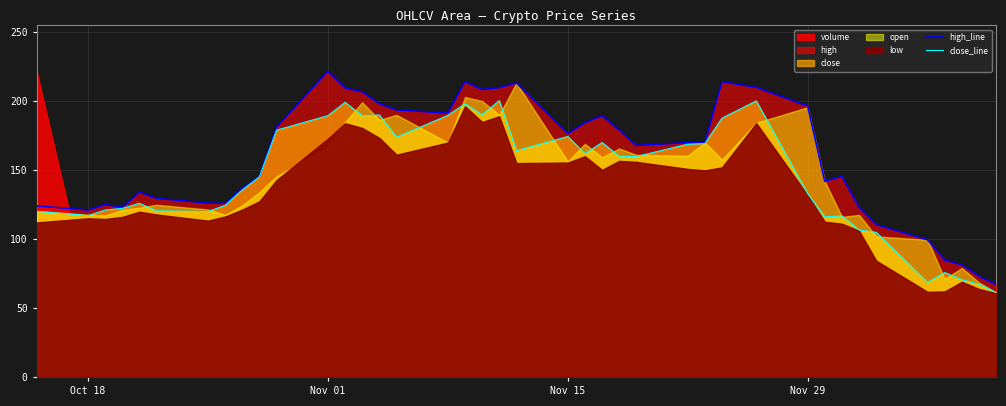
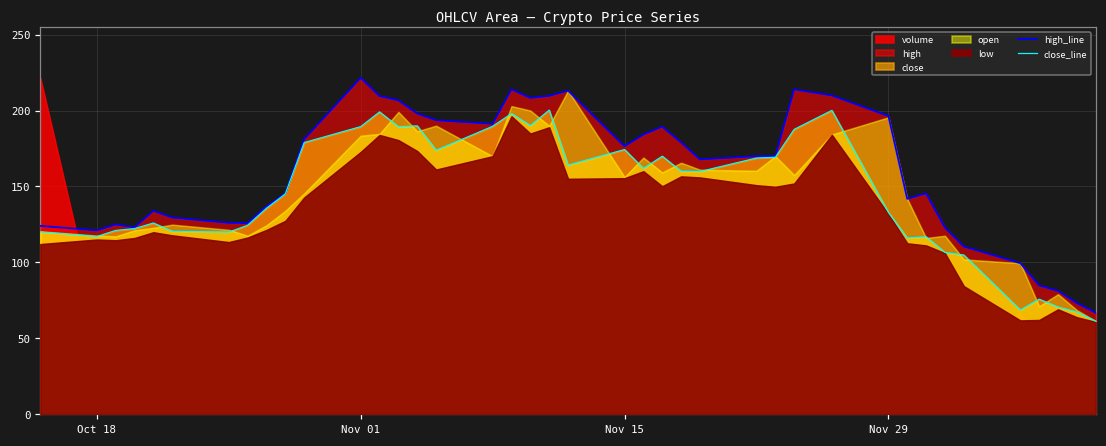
open, Nov 01: 166 -> 183
